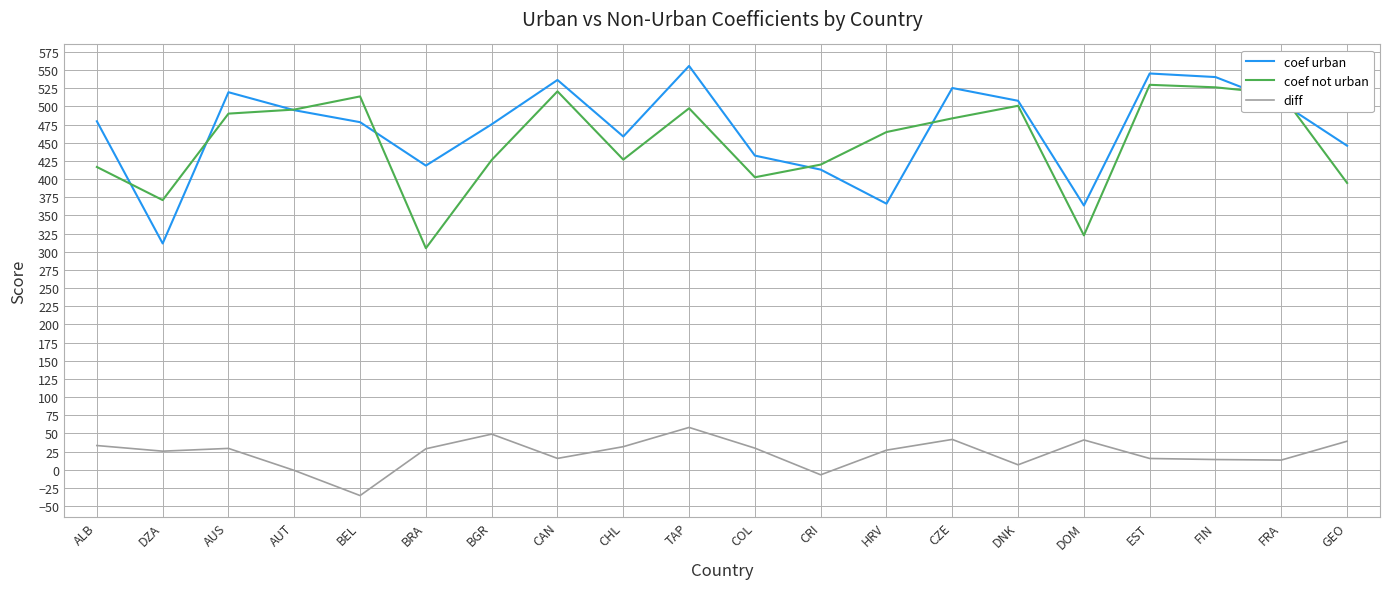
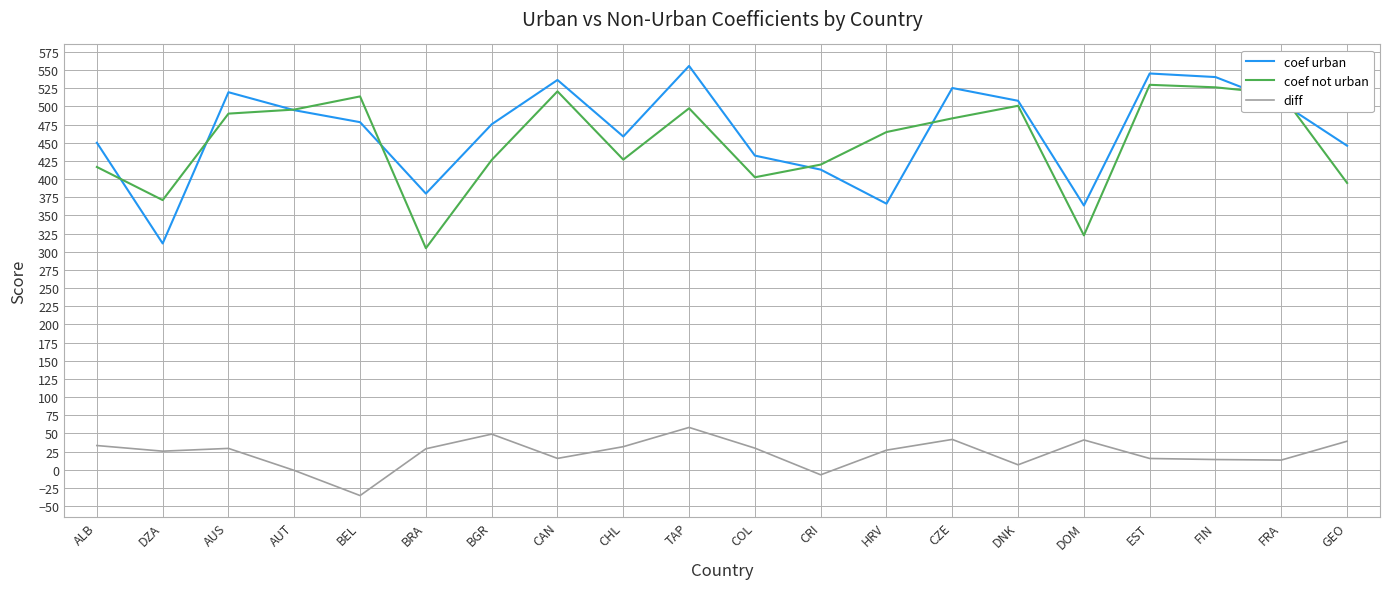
coef urban, ALB: 480 -> 450
coef urban, BRA: 420 -> 380
